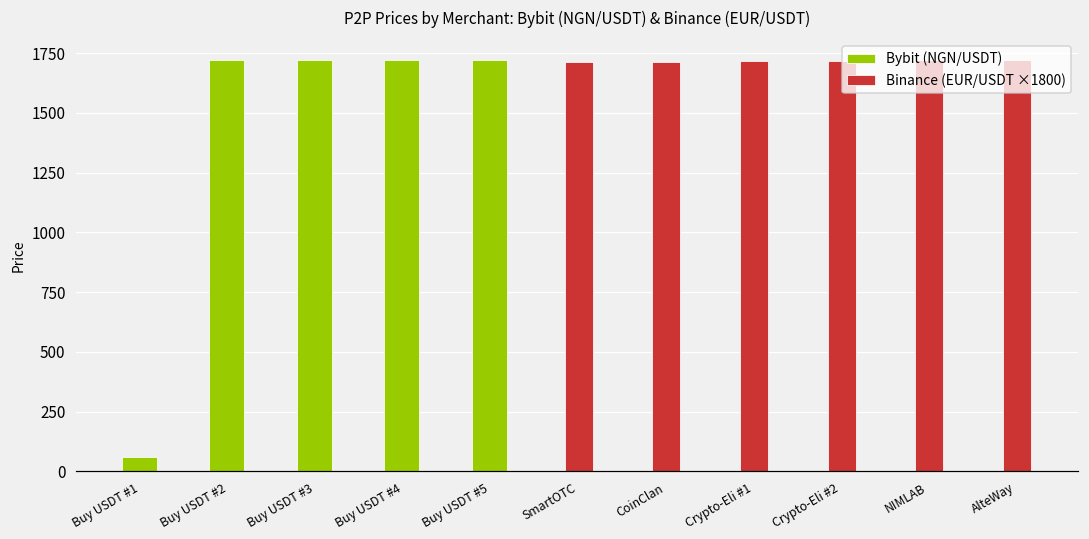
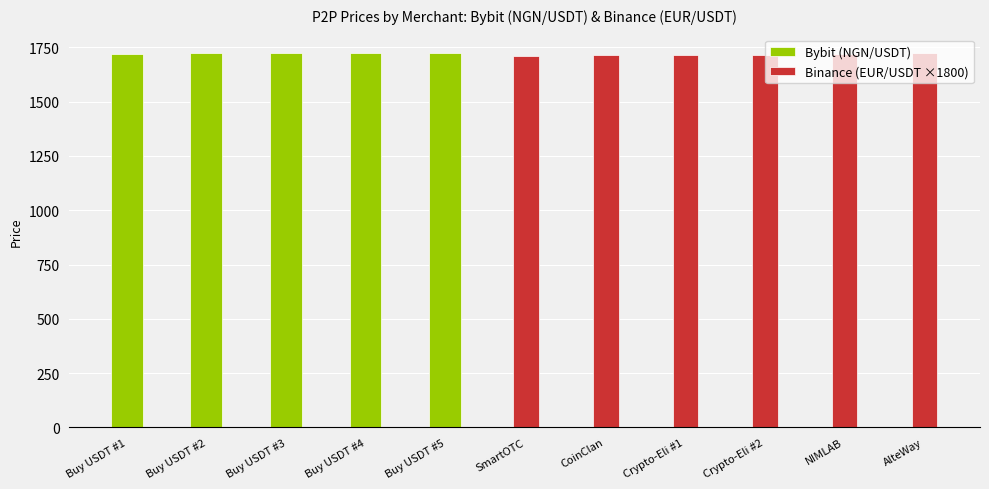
Bybit (NGN/USDT), Buy USDT #1: 60 -> 1720
